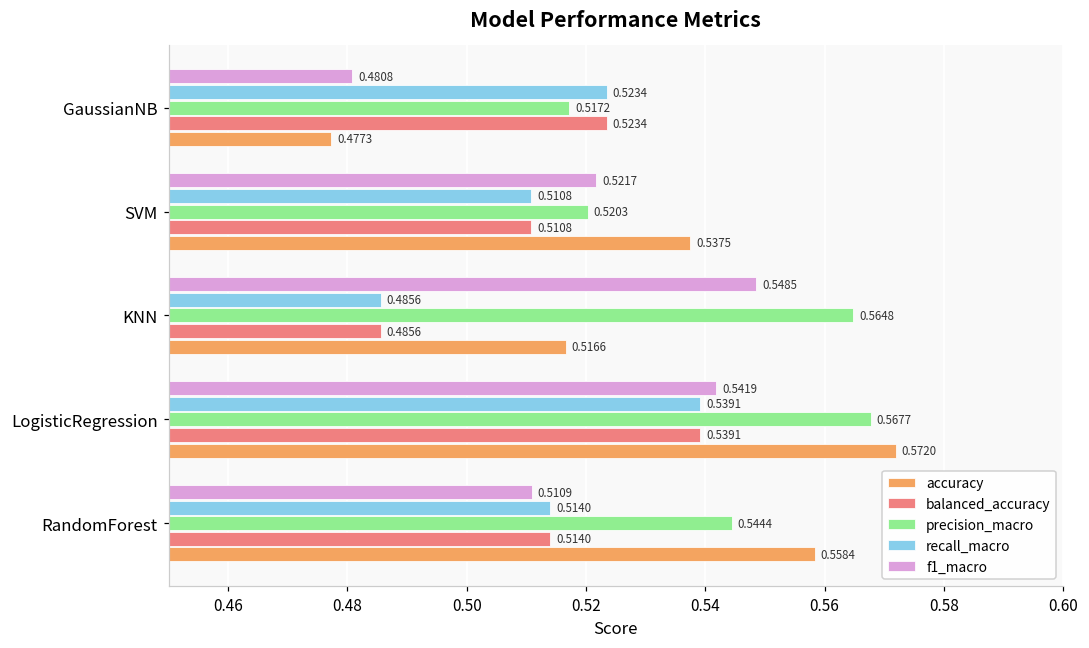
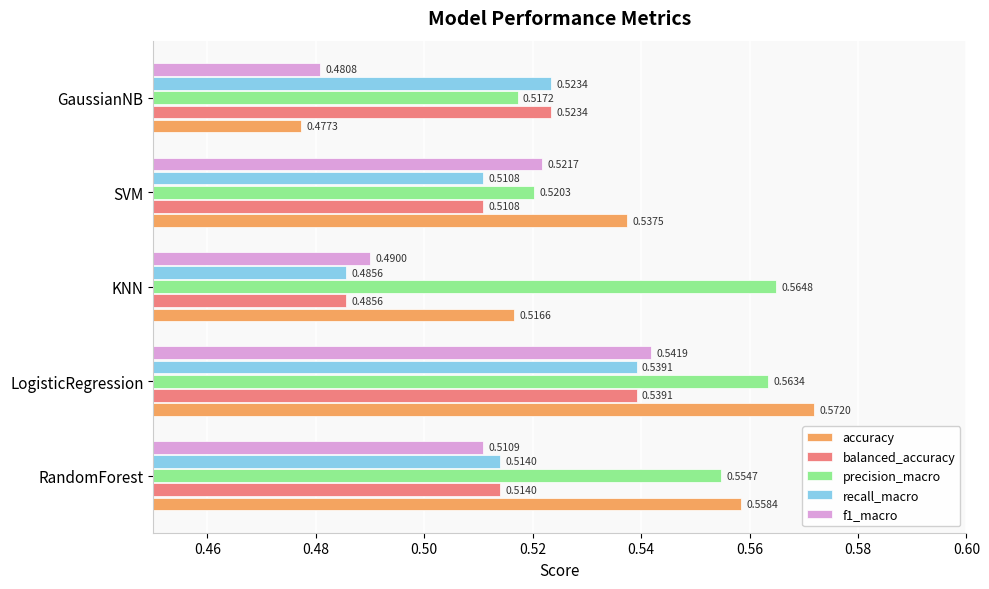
f1_macro, KNN: 0.5485 -> 0.4900
precision_macro, LogisticRegression: 0.5677 -> 0.5634
precision_macro, RandomForest: 0.5444 -> 0.5547
